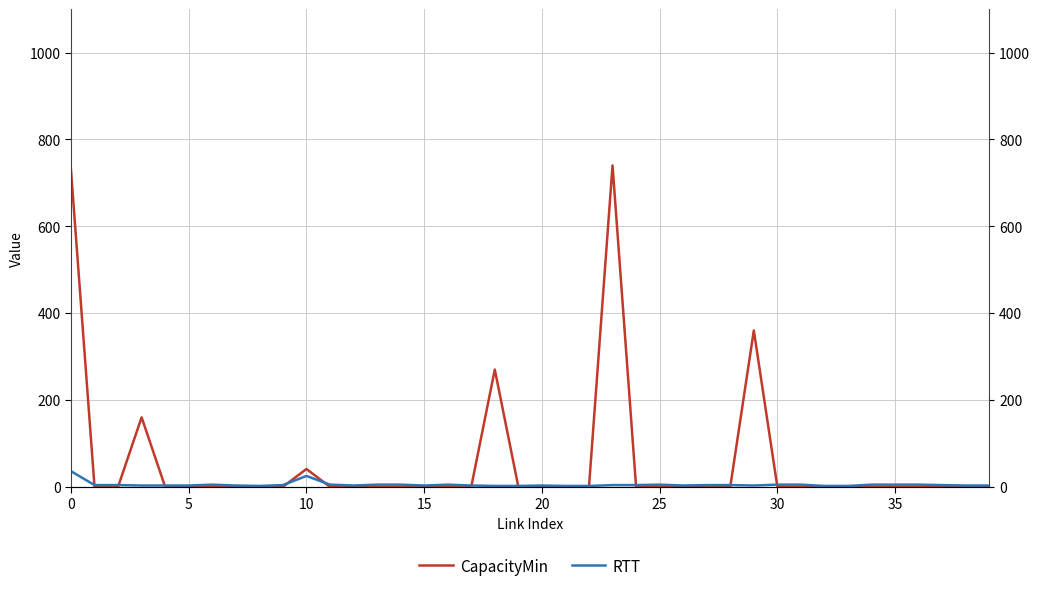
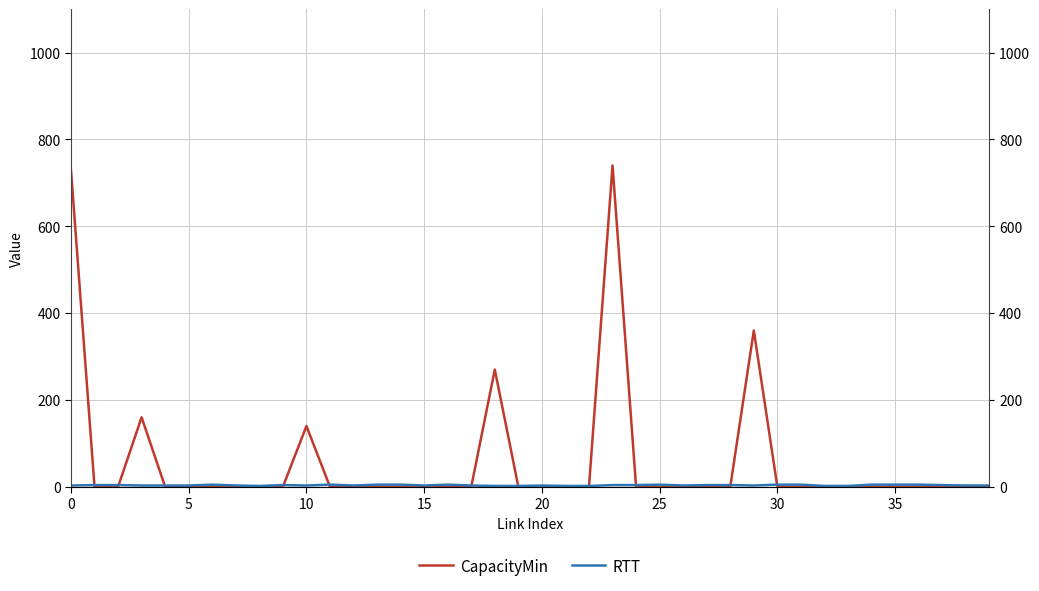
RTT, 0: 40 -> 0
CapacityMin, 10: 40 -> 140
RTT, 10: 30 -> 0
